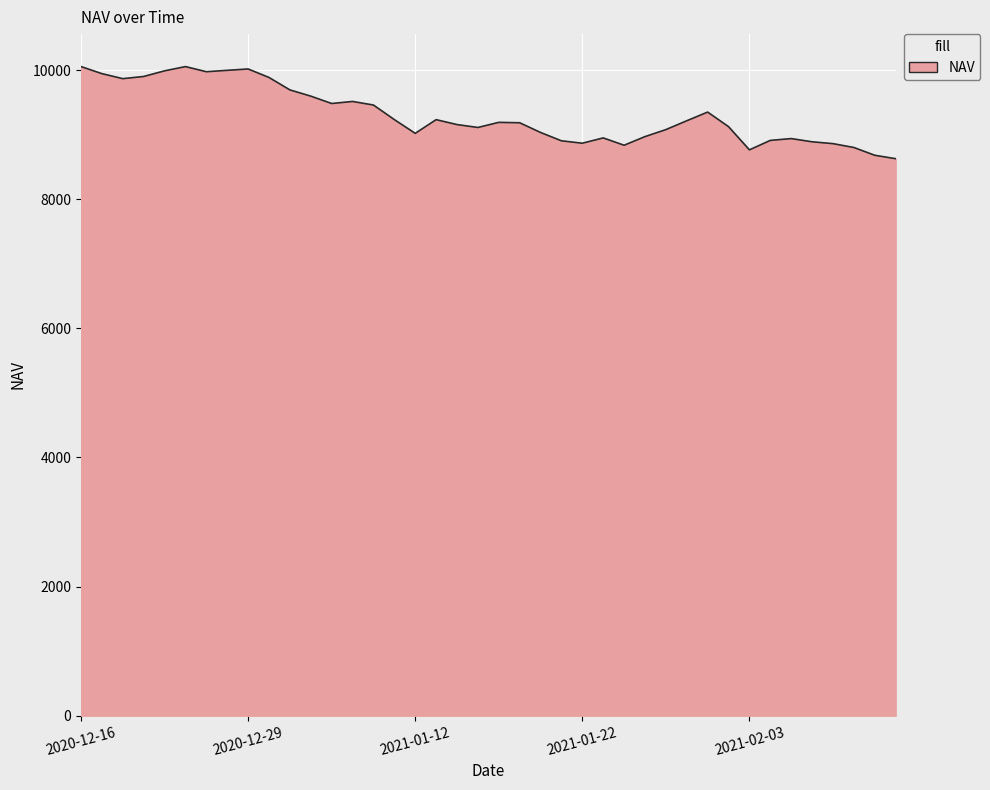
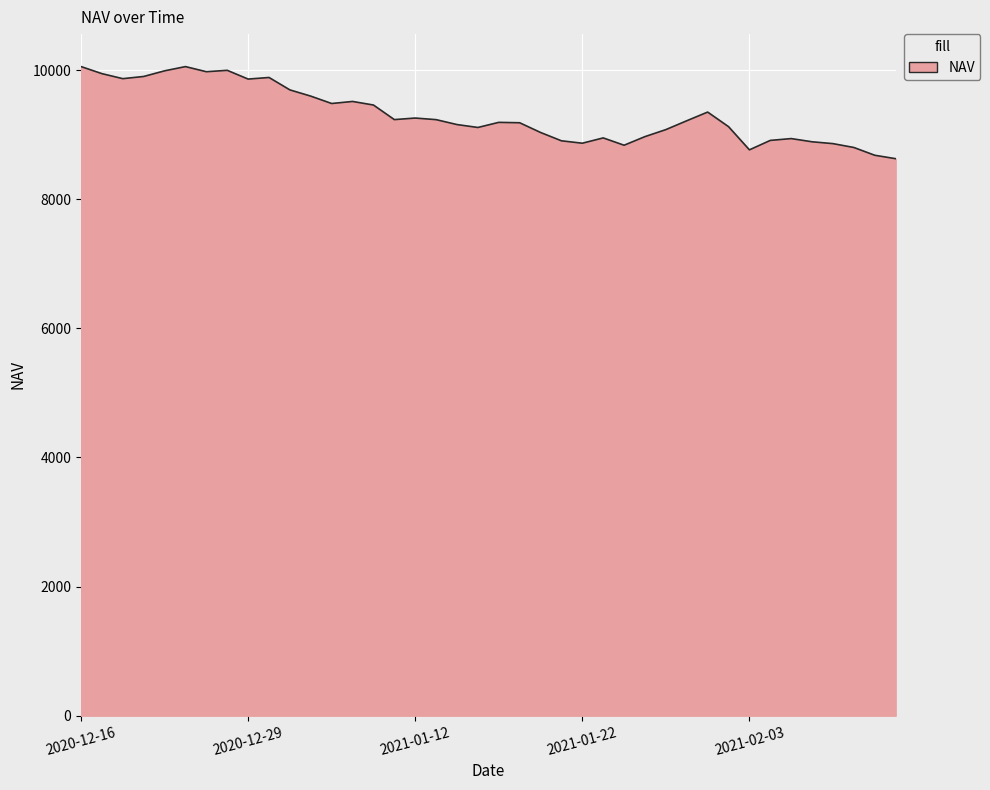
2020-12-29: 10000 -> 9900
2021-01-12: 9000 -> 9300
